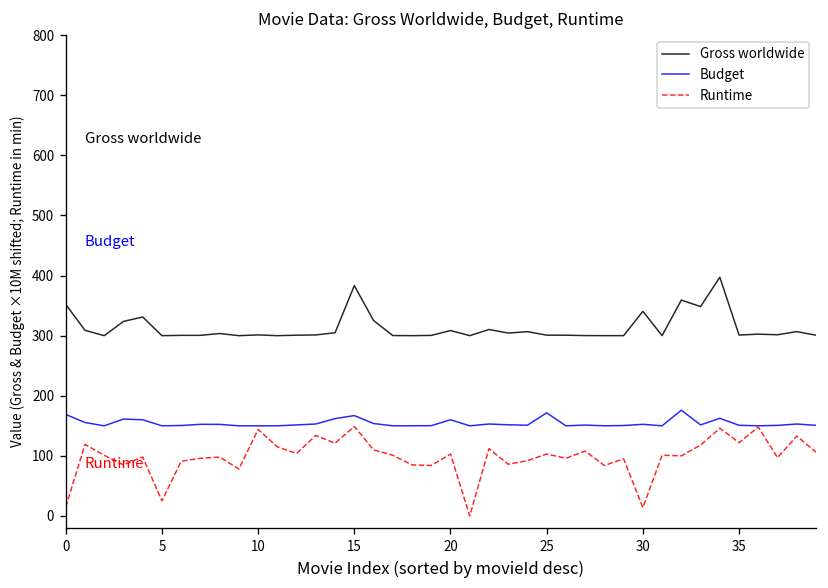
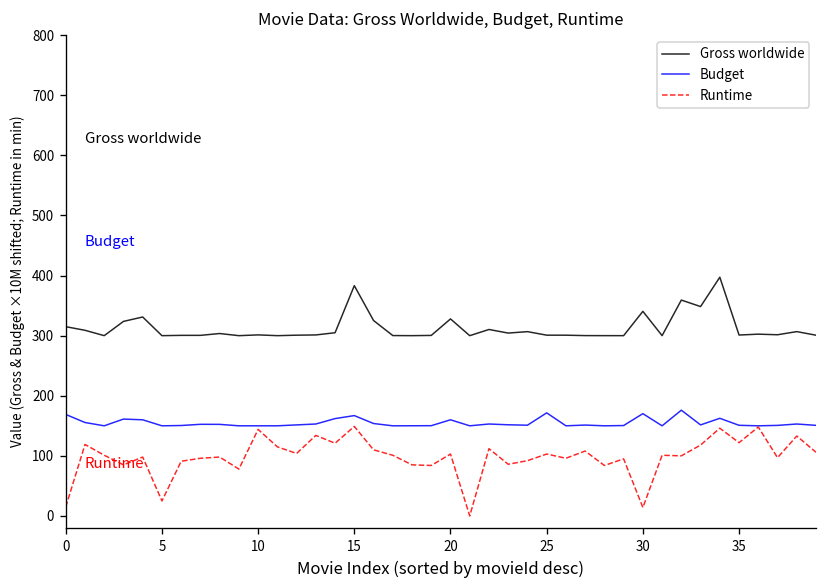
Gross worldwide, 0: 350 -> 310
Gross worldwide, 20: 310 -> 330
Budget, 30: 150 -> 170
